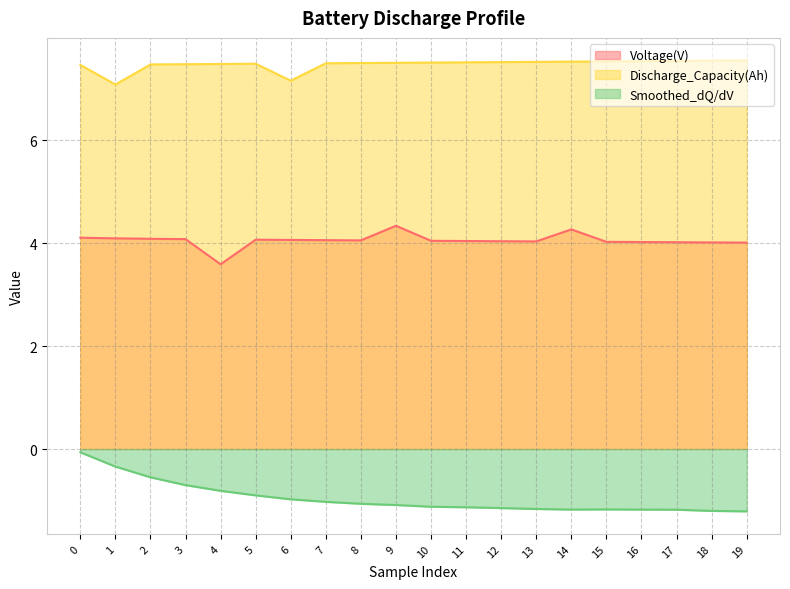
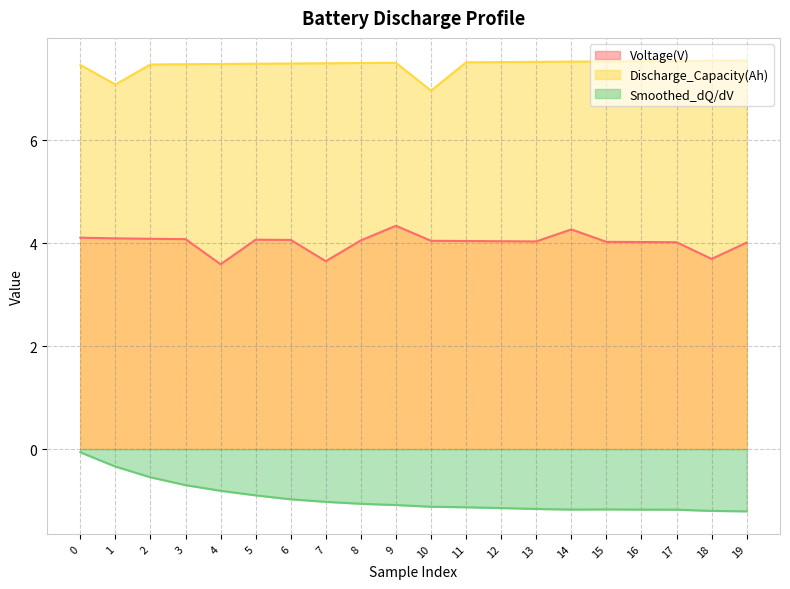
Discharge_Capacity(Ah), 6: 7.2 -> 7.5
Voltage(V), 7: 4.1 -> 3.7
Discharge_Capacity(Ah), 10: 7.5 -> 7.0
Voltage(V), 18: 4.0 -> 3.7
